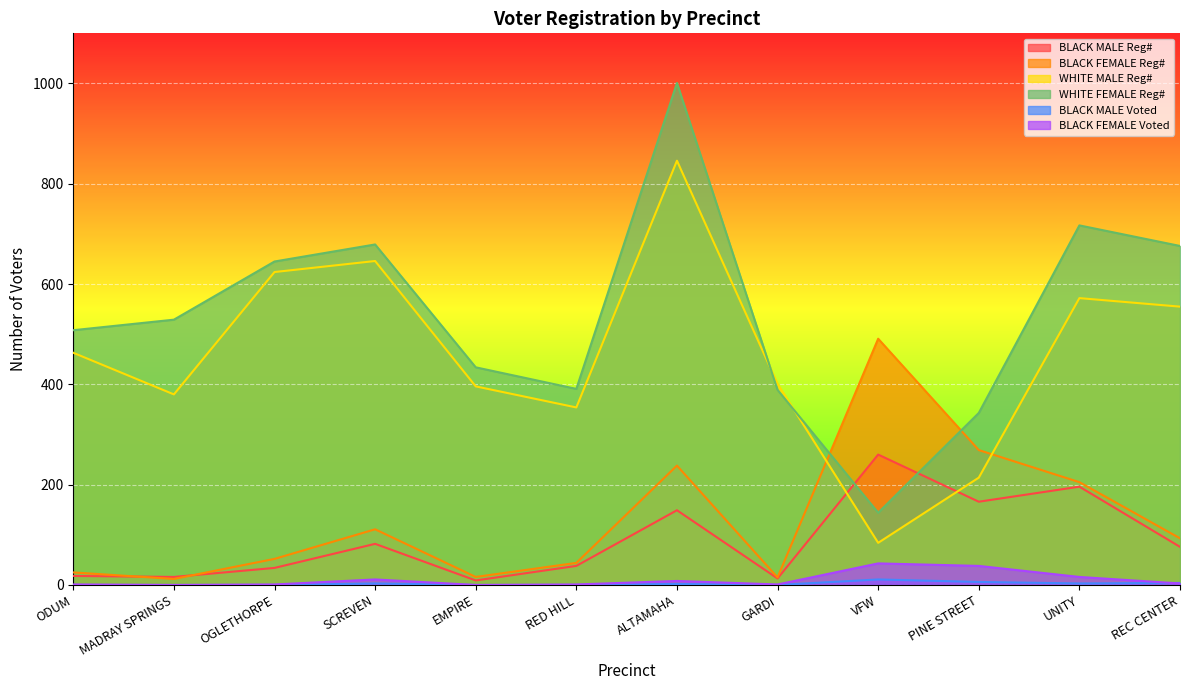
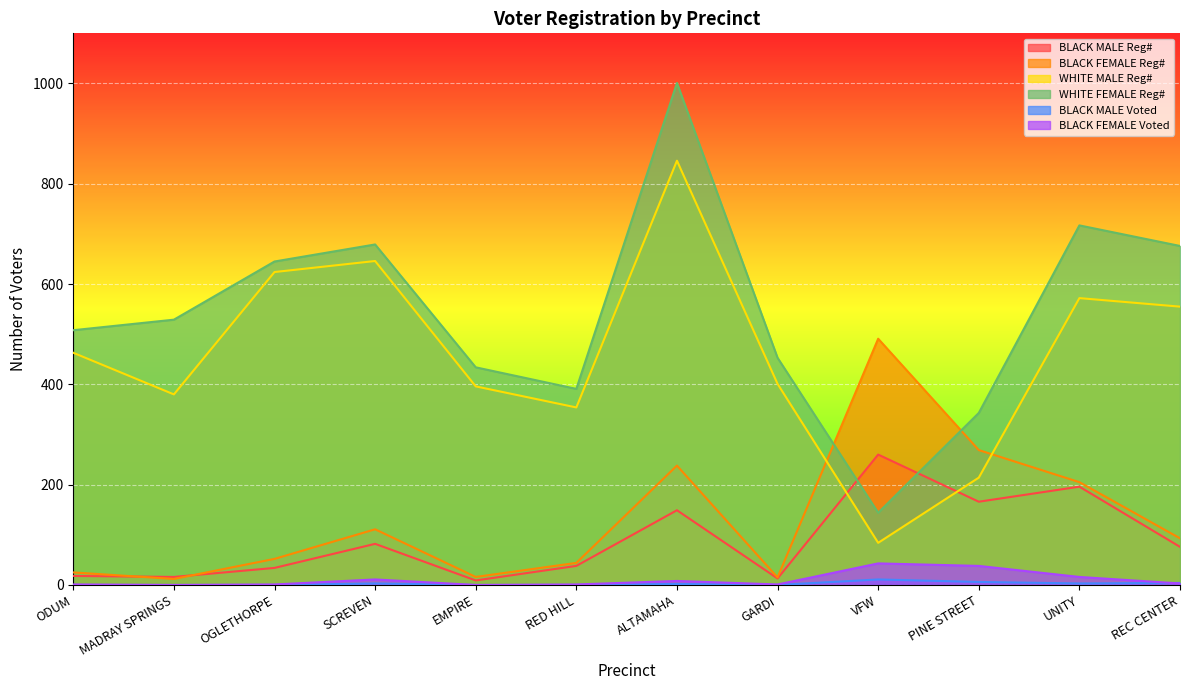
WHITE FEMALE Reg#, GARDI: 390 -> 450
